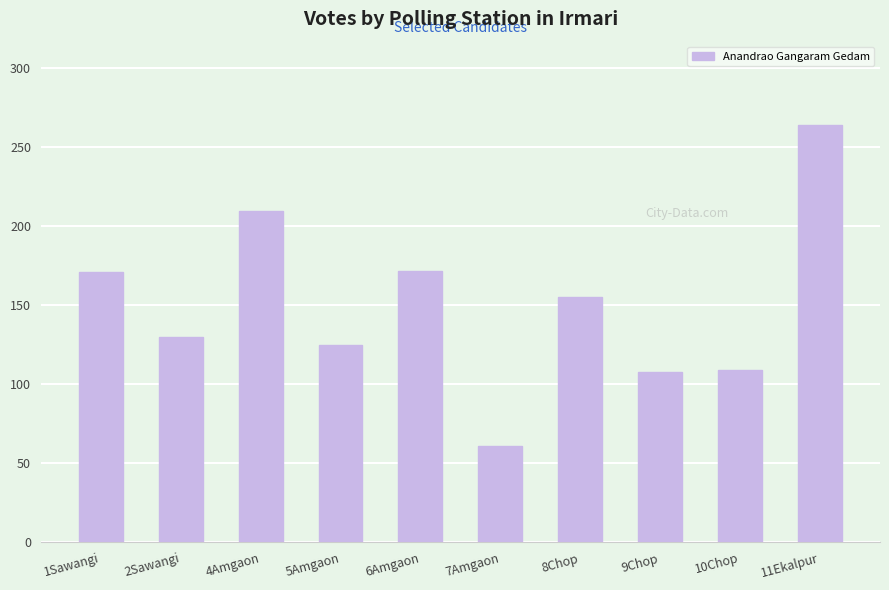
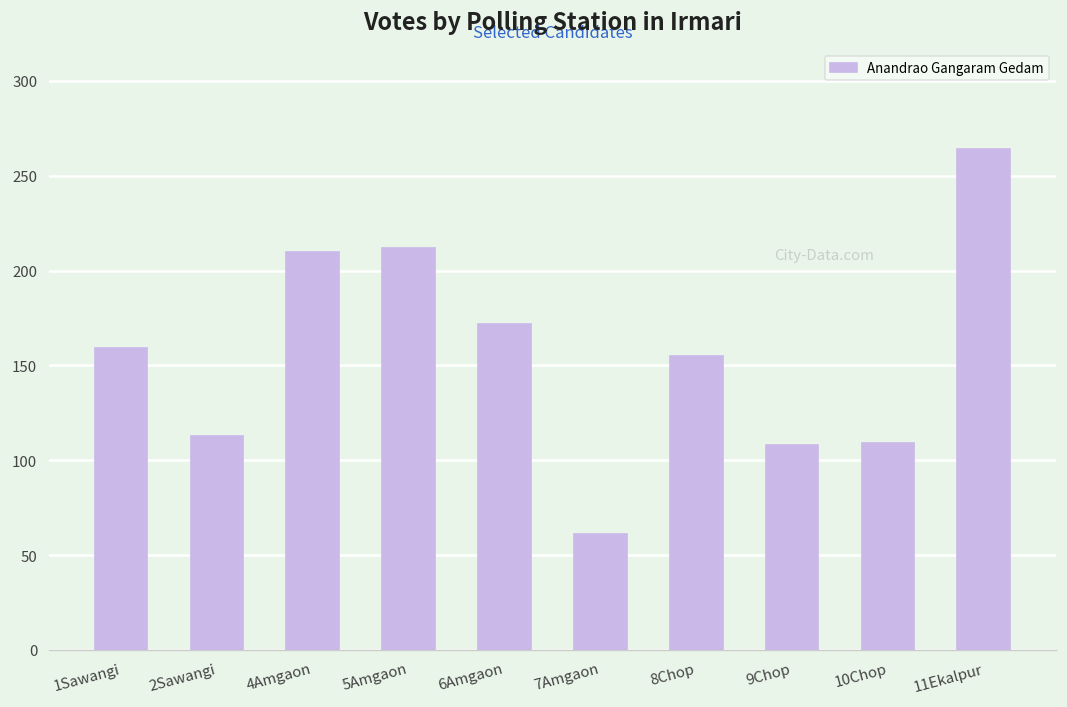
1Sawangi: 171 -> 159
2Sawangi: 130 -> 113
5Amgaon: 125 -> 212
